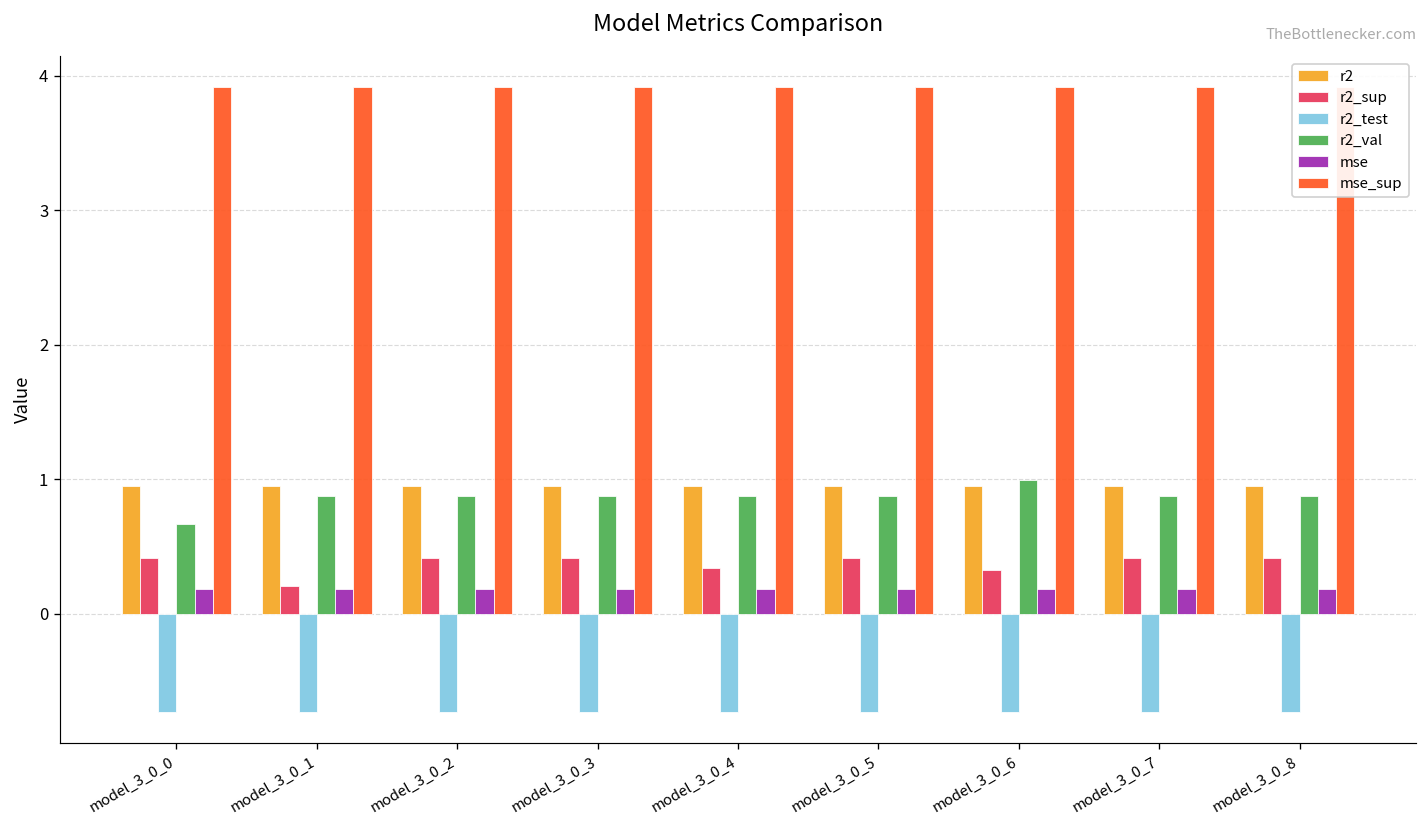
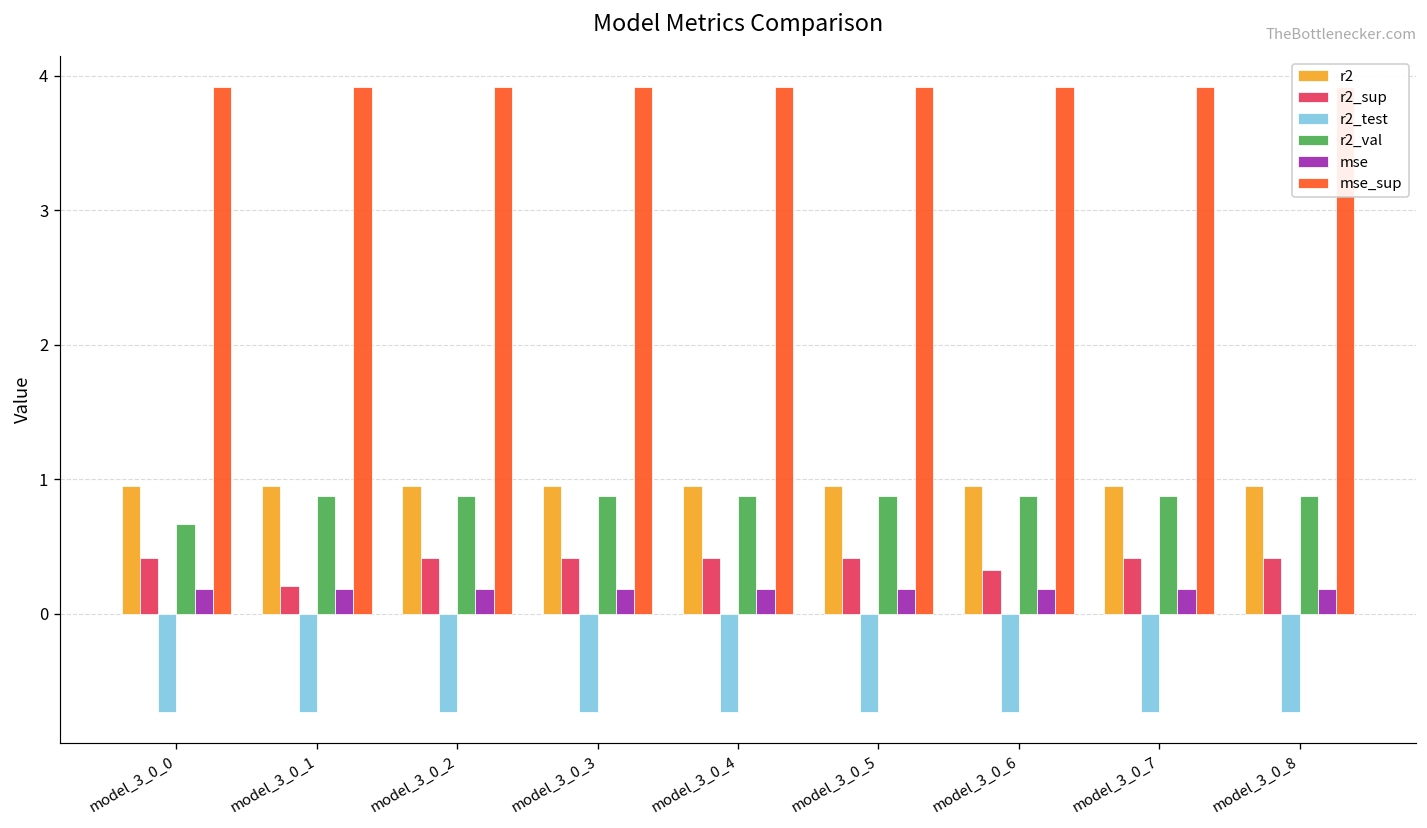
r2_sup, model_3_0_4: 0.34 -> 0.41
r2_val, model_3_0_6: 0.99 -> 0.88
